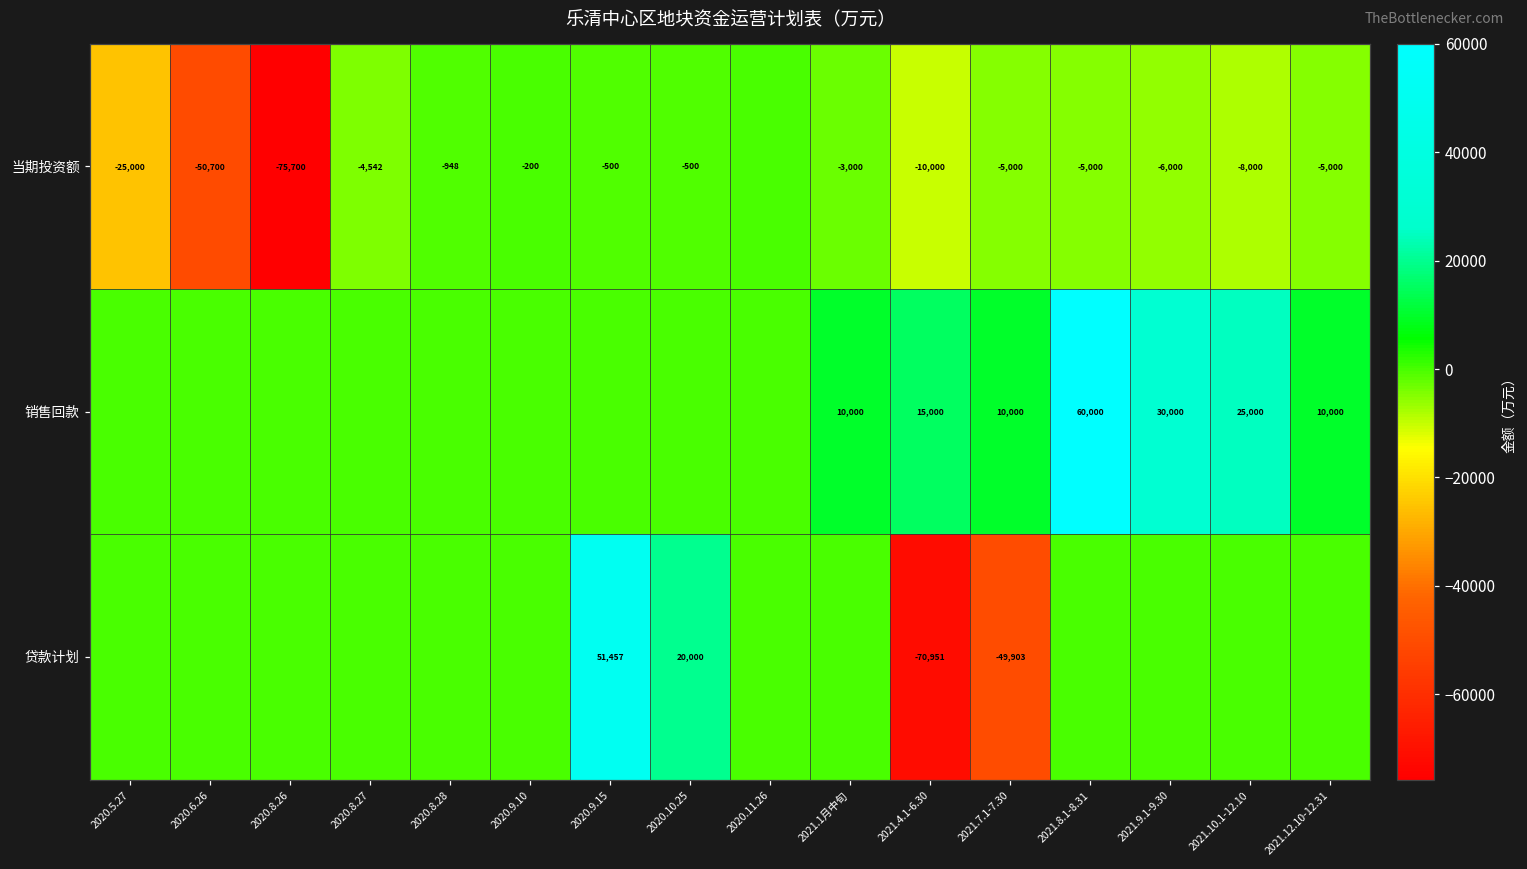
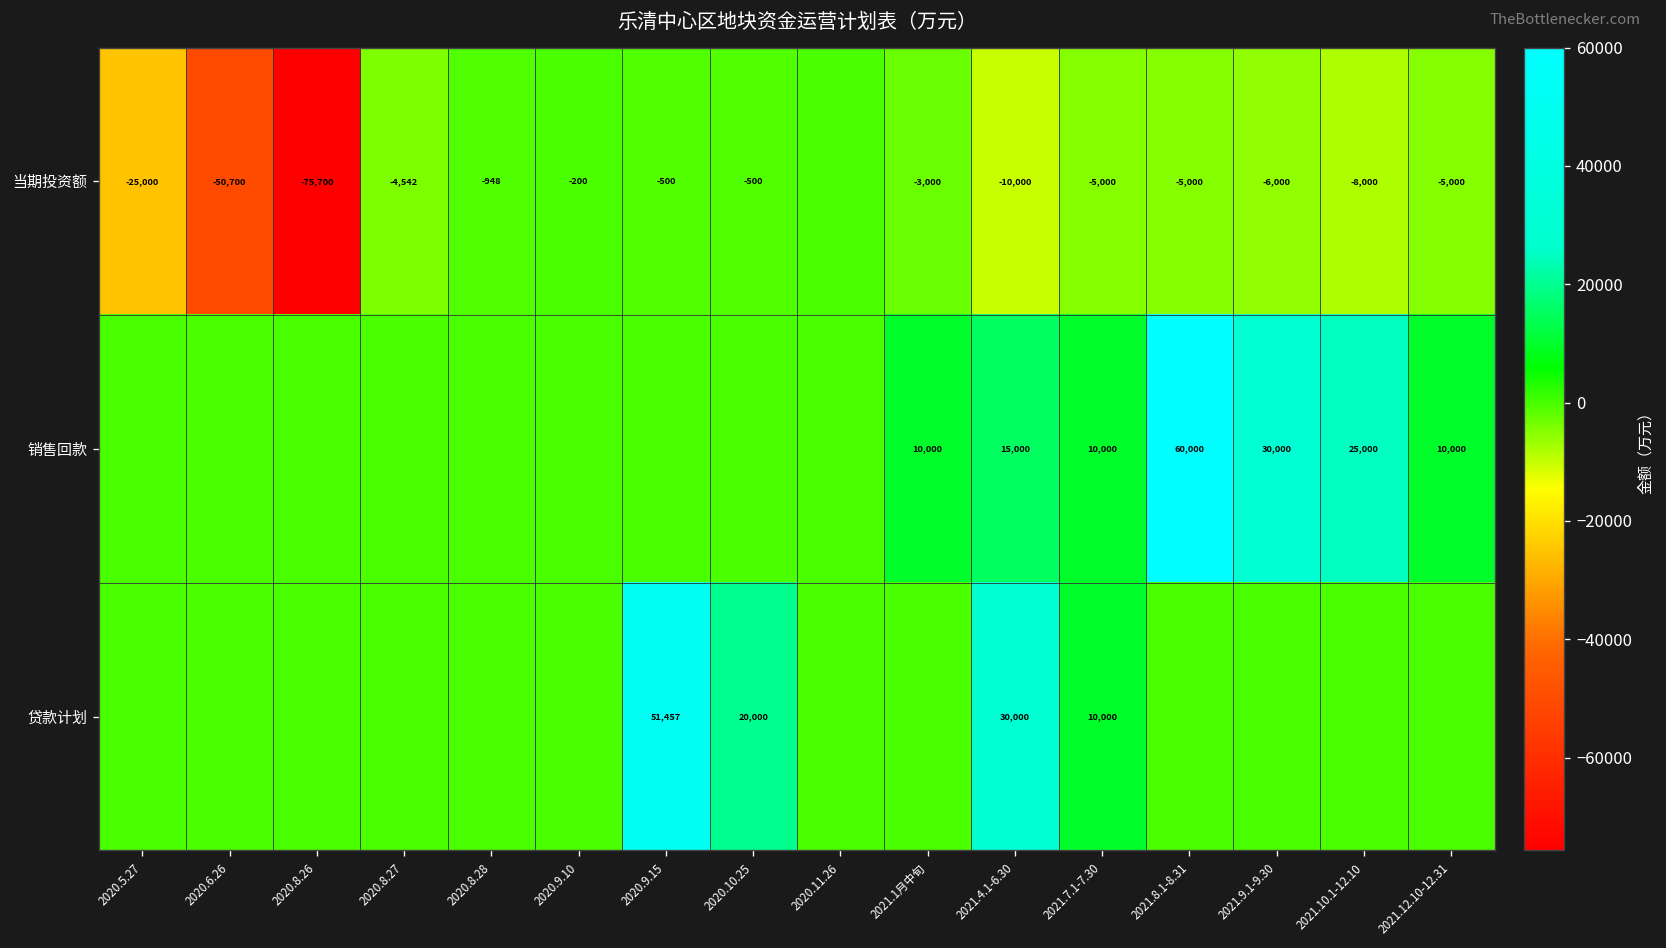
贷款计划, 2021.4.1-6.30: -70,951 -> 30,000
贷款计划, 2021.7.1-7.30: -49,903 -> 10,000
